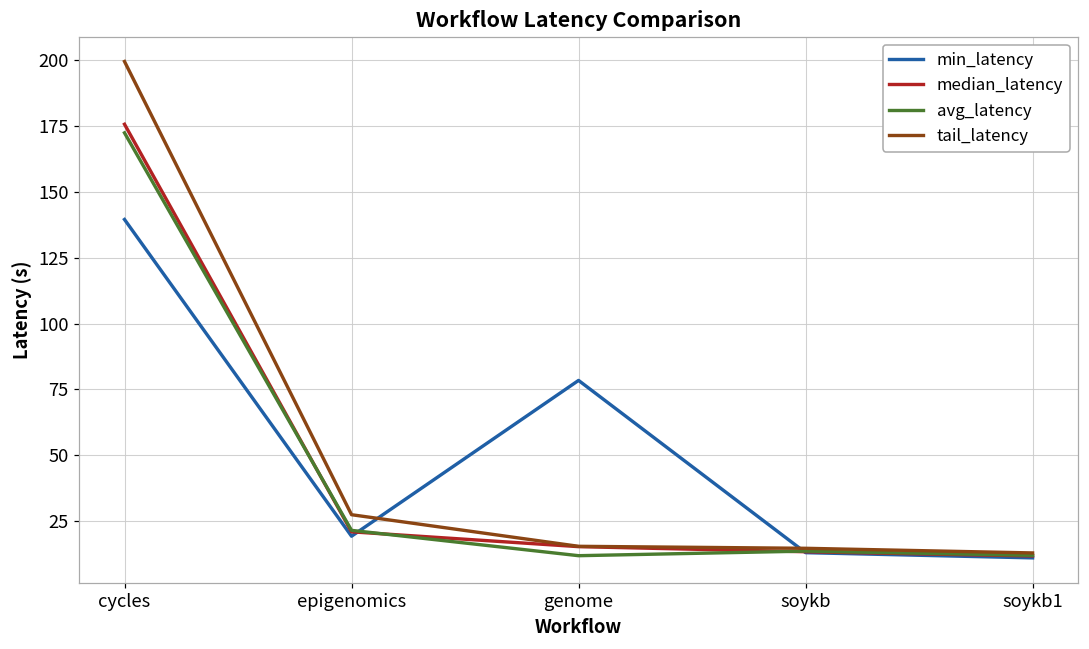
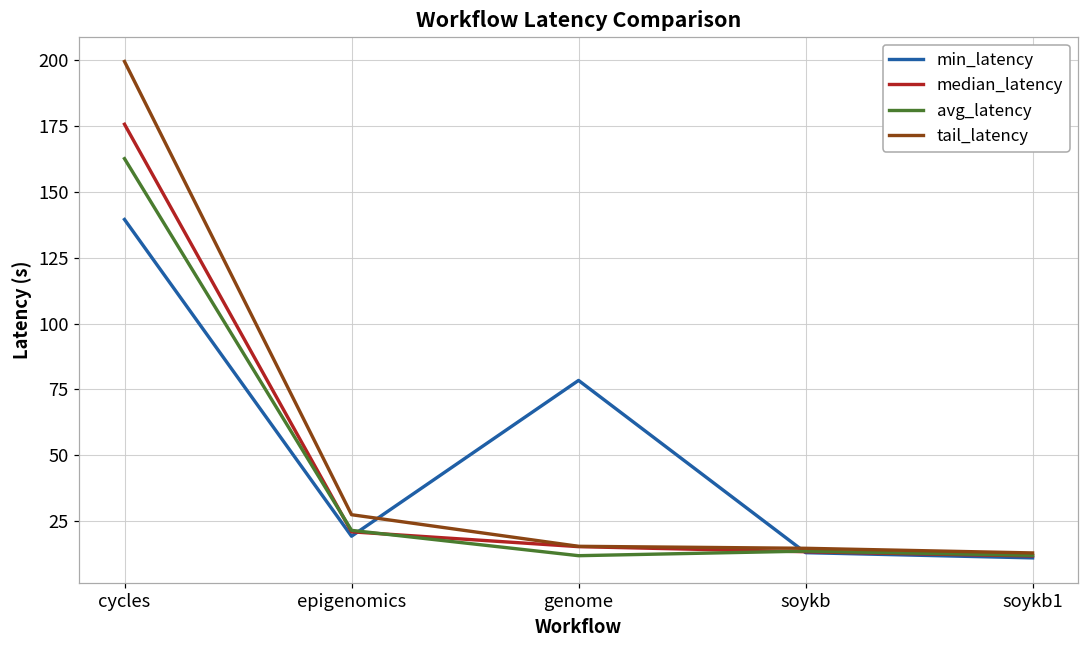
avg_latency, cycles: 172 -> 163
